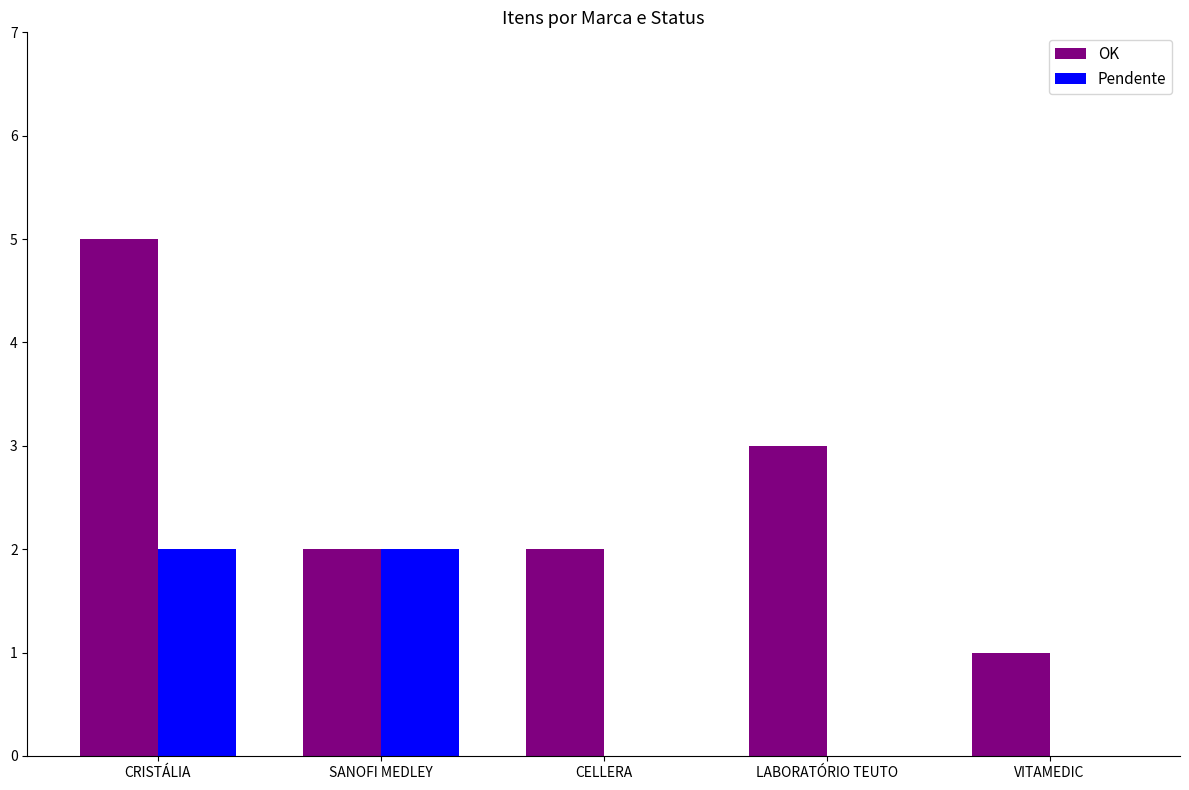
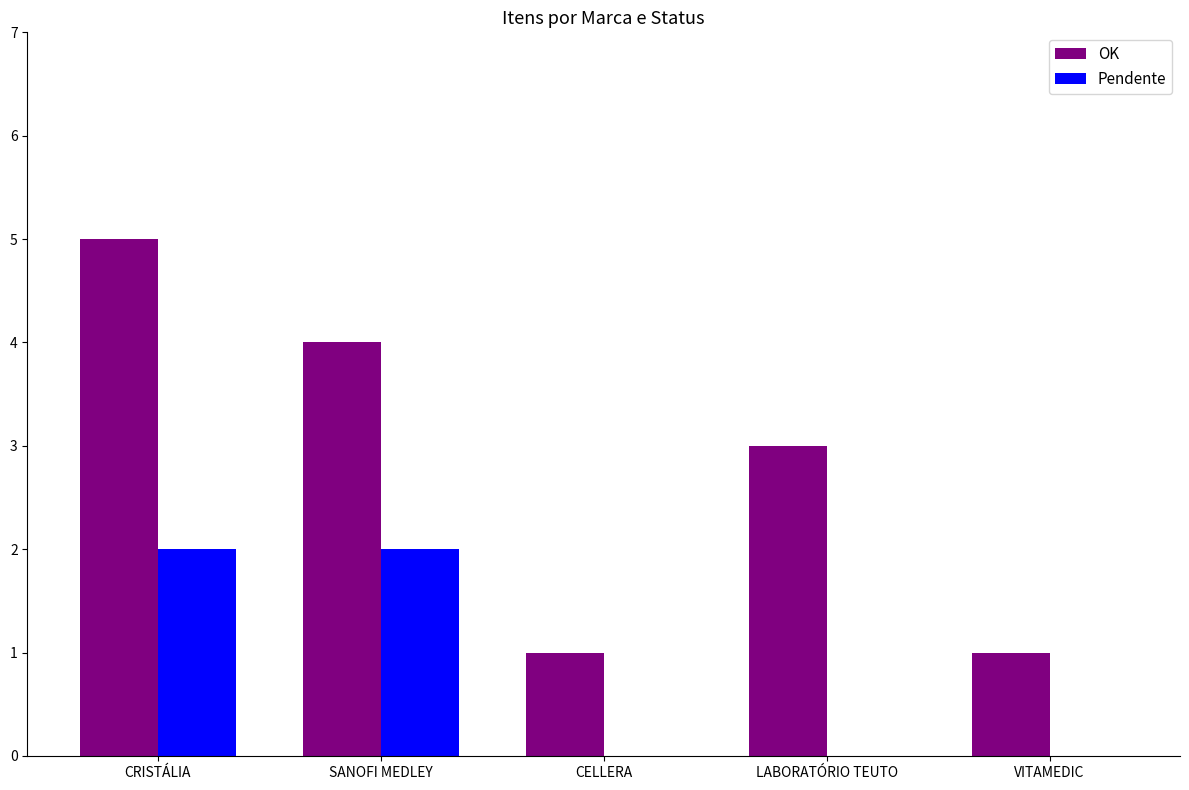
OK, SANOFI MEDLEY: 2 -> 4
OK, CELLERA: 2 -> 1
